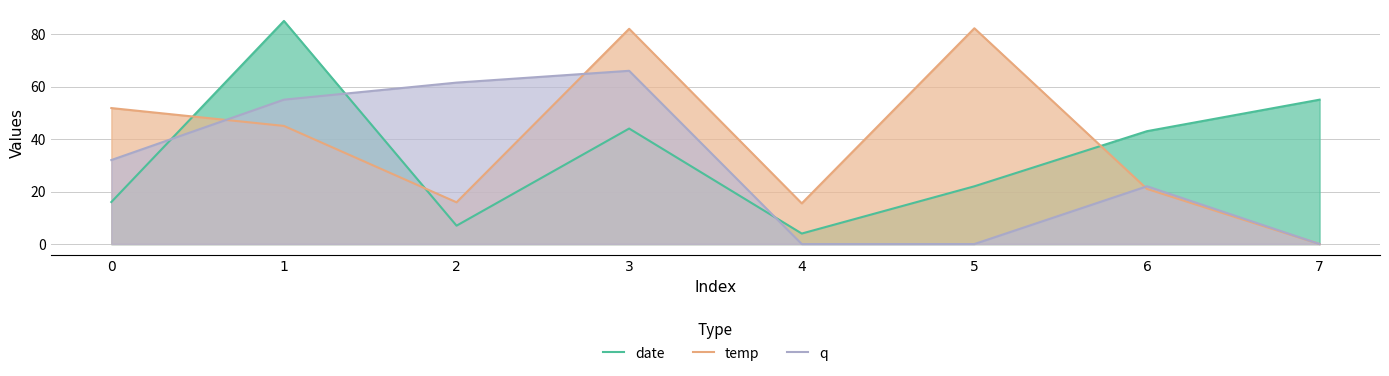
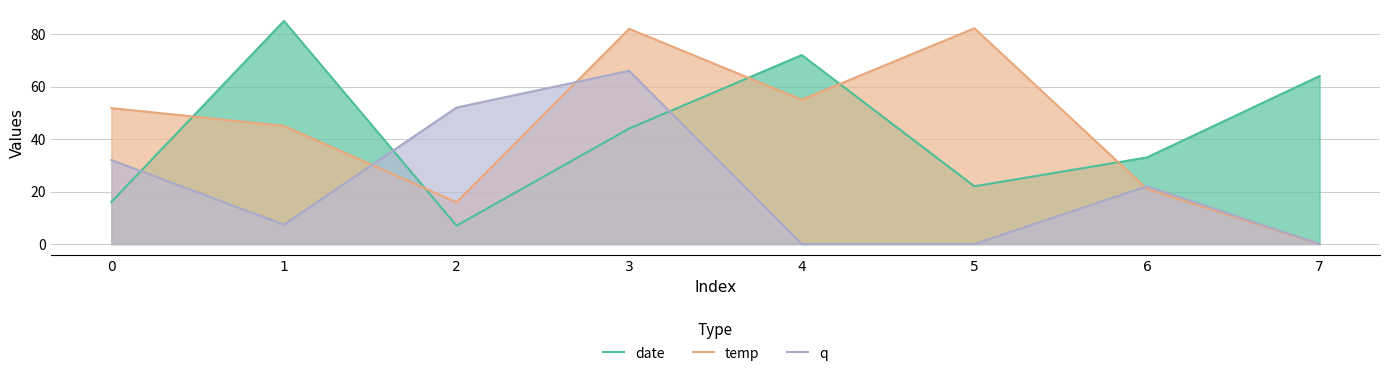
q, 1: 55 -> 7
q, 2: 62 -> 52
date, 4: 4 -> 72
temp, 4: 16 -> 55
date, 6: 43 -> 33
date, 7: 55 -> 64
